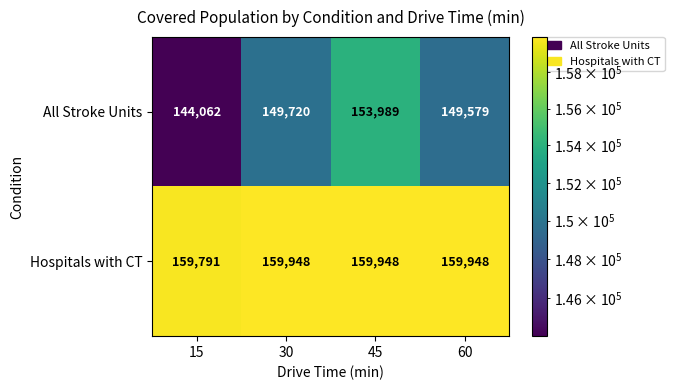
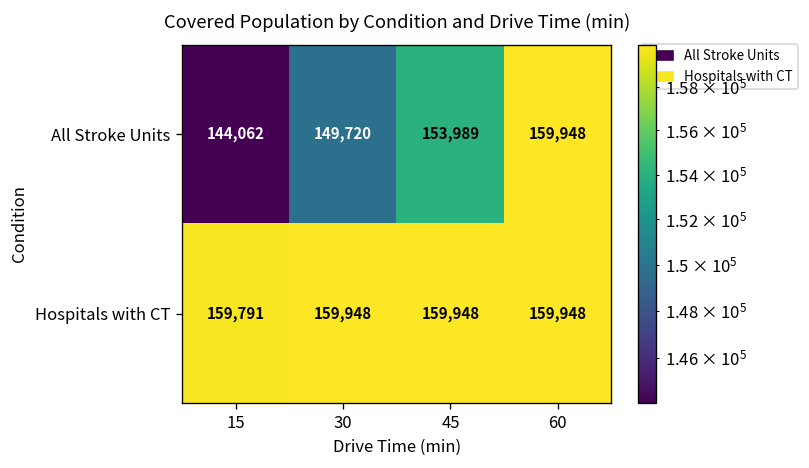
All Stroke Units, 60: 149,579 -> 159,948
